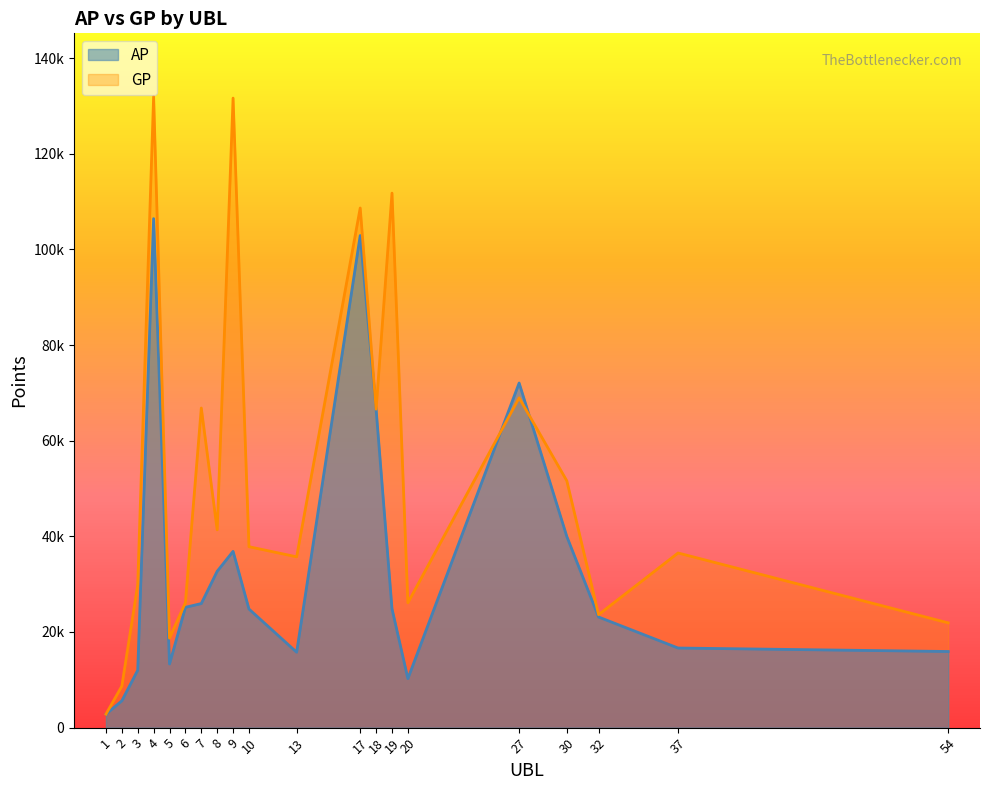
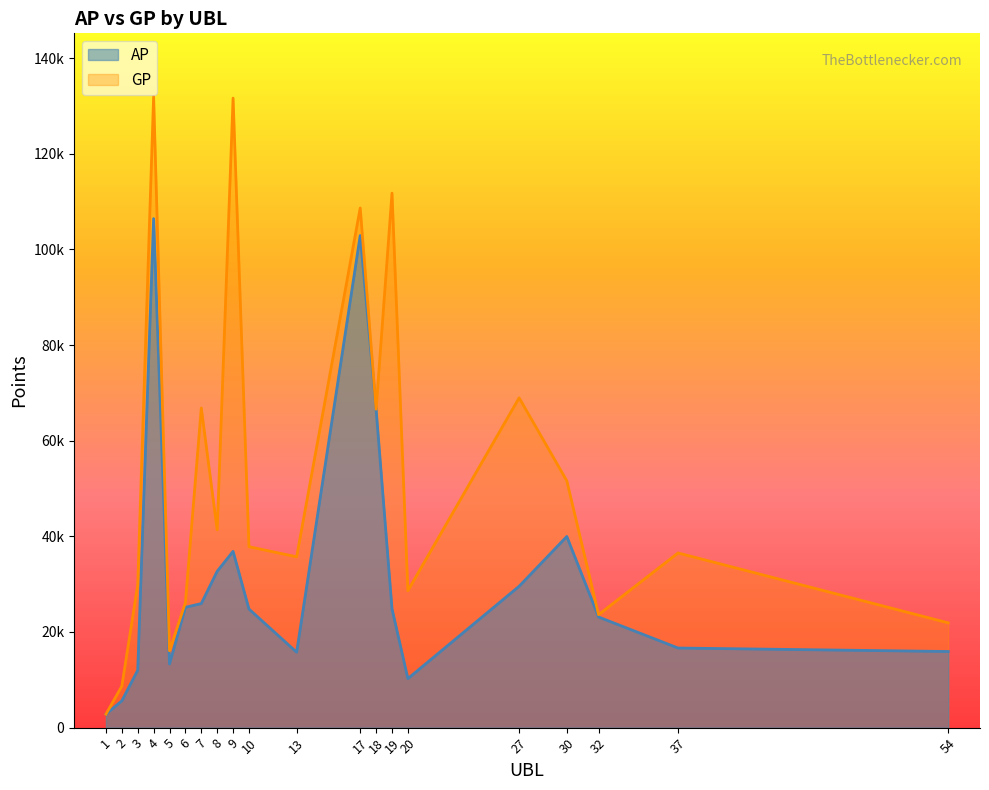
GP, 5: 19000 -> 16000
GP, 20: 26000 -> 29000
AP, 27: 72000 -> 30000
